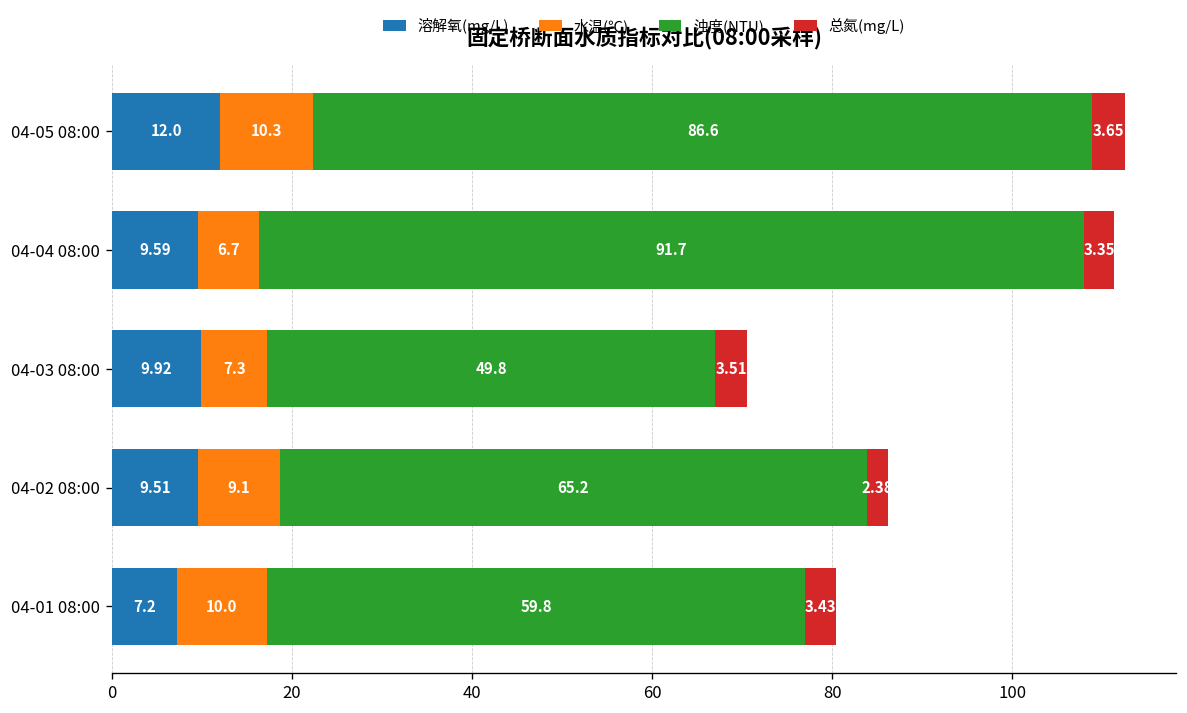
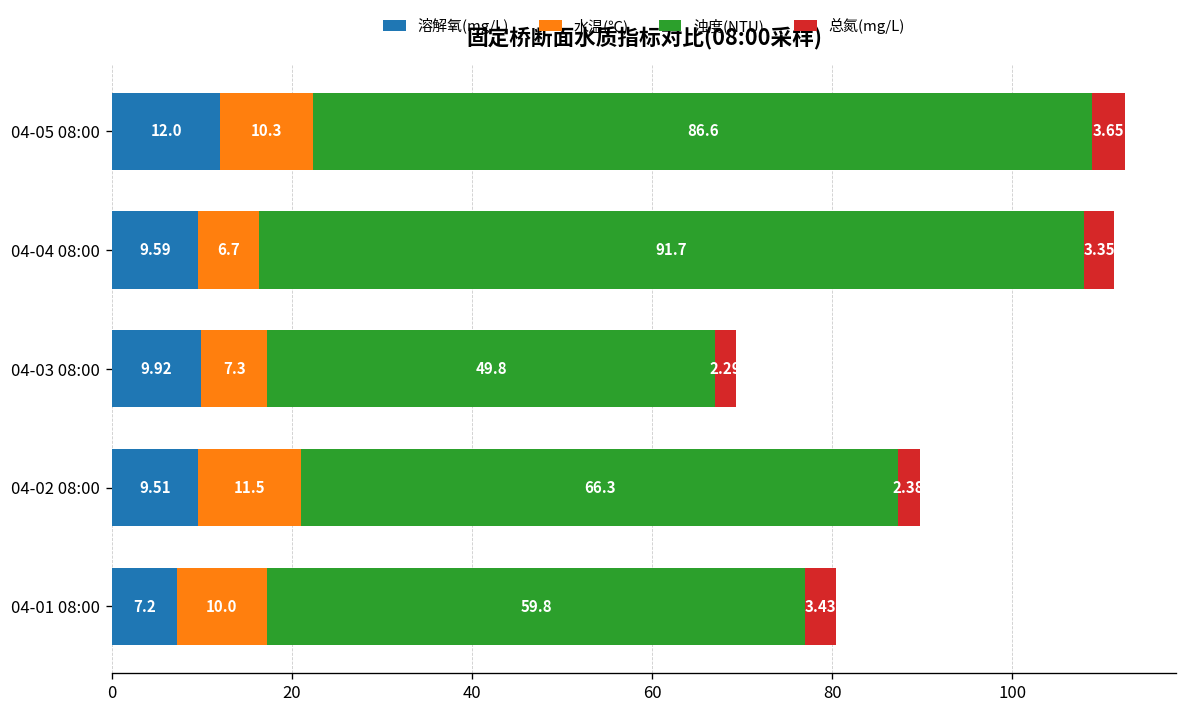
总氮(mg/L), 04-03 08:00: 3.51 -> 2.29
水温(℃), 04-02 08:00: 9.1 -> 11.5
浊度(NTU), 04-02 08:00: 65.2 -> 66.3
